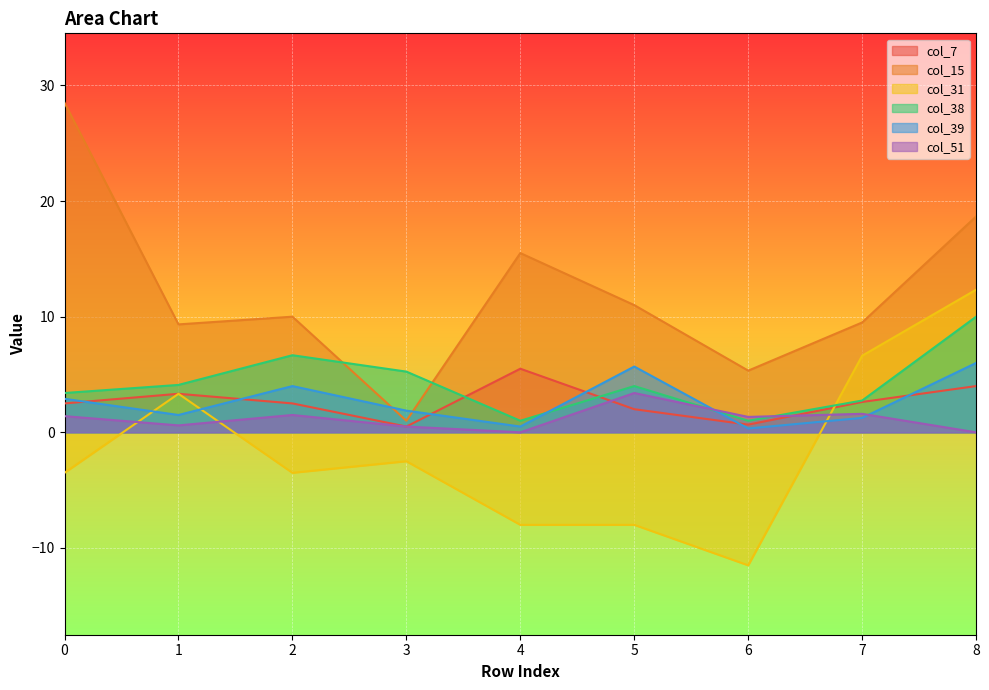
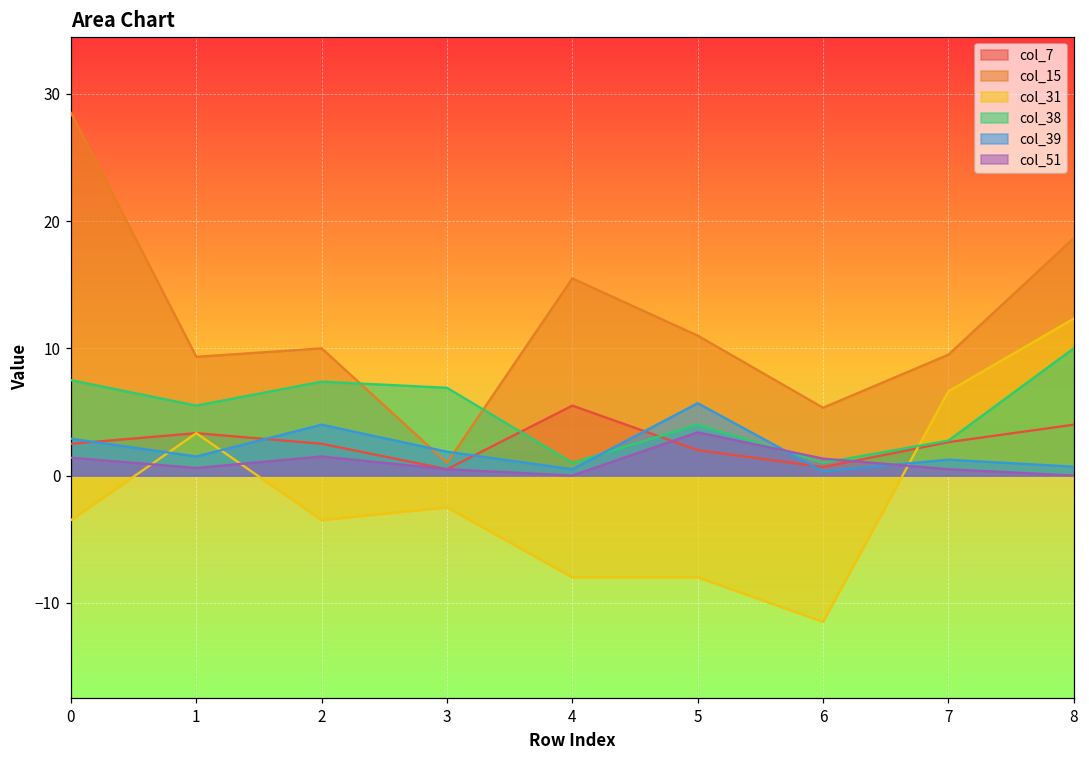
col_38, 0: 3.4 -> 7.5
col_38, 1: 4.1 -> 5.5
col_38, 2: 6.7 -> 7.4
col_38, 3: 5.3 -> 6.9
col_51, 7: 1.6 -> 0.5
col_39, 8: 6.0 -> 0.7
